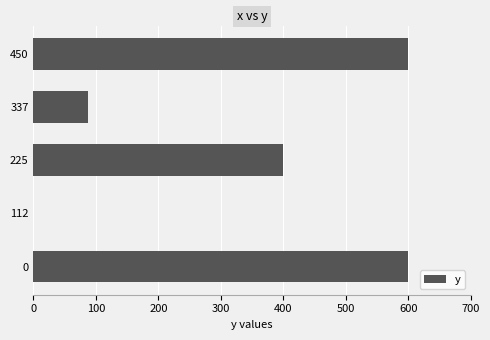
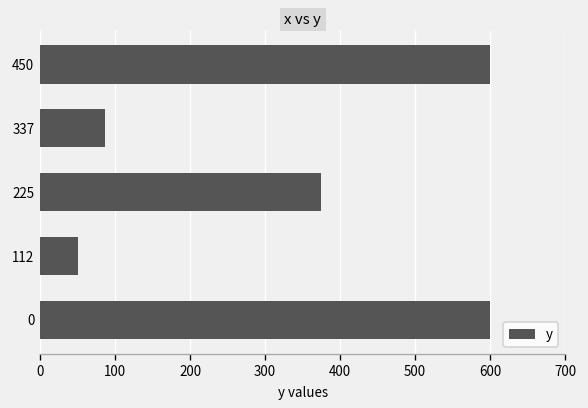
225: 400 -> 380
112: 0 -> 50
